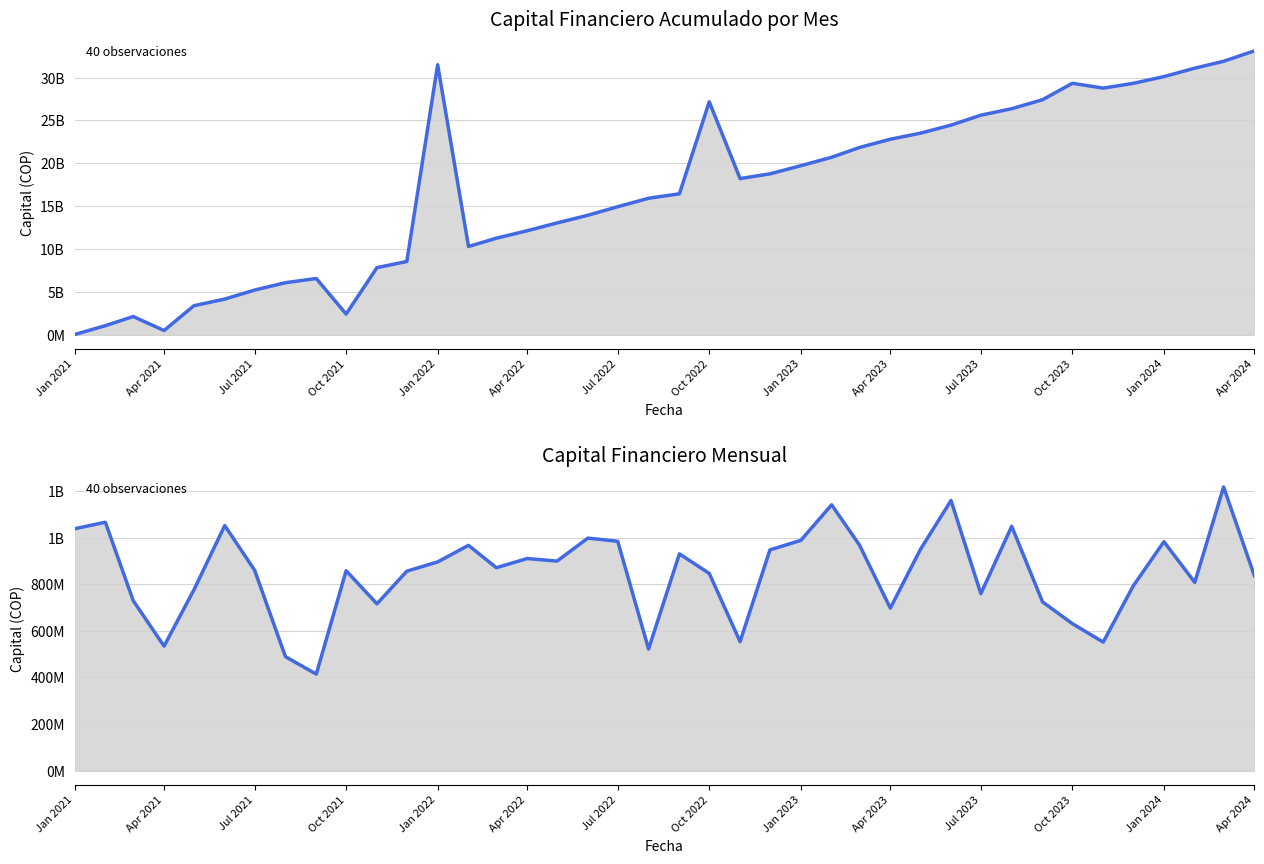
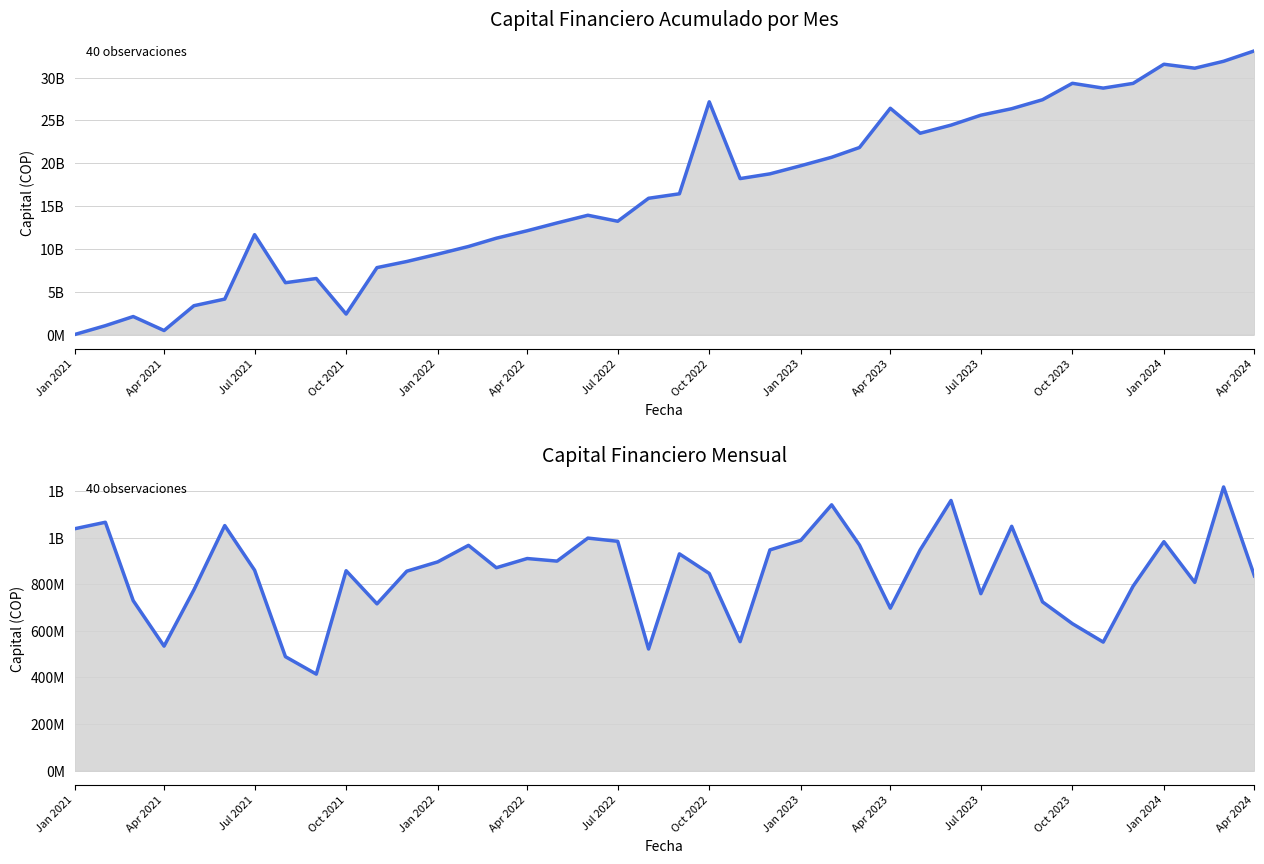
Capital Financiero Acumulado por Mes, Jul 2021: 5000000000 -> 12000000000
Capital Financiero Acumulado por Mes, Jan 2022: 32000000000 -> 9000000000
Capital Financiero Acumulado por Mes, Jul 2022: 15000000000 -> 13000000000
Capital Financiero Acumulado por Mes, Apr 2023: 23000000000 -> 26000000000
Capital Financiero Acumulado por Mes, Jan 2024: 30000000000 -> 32000000000
